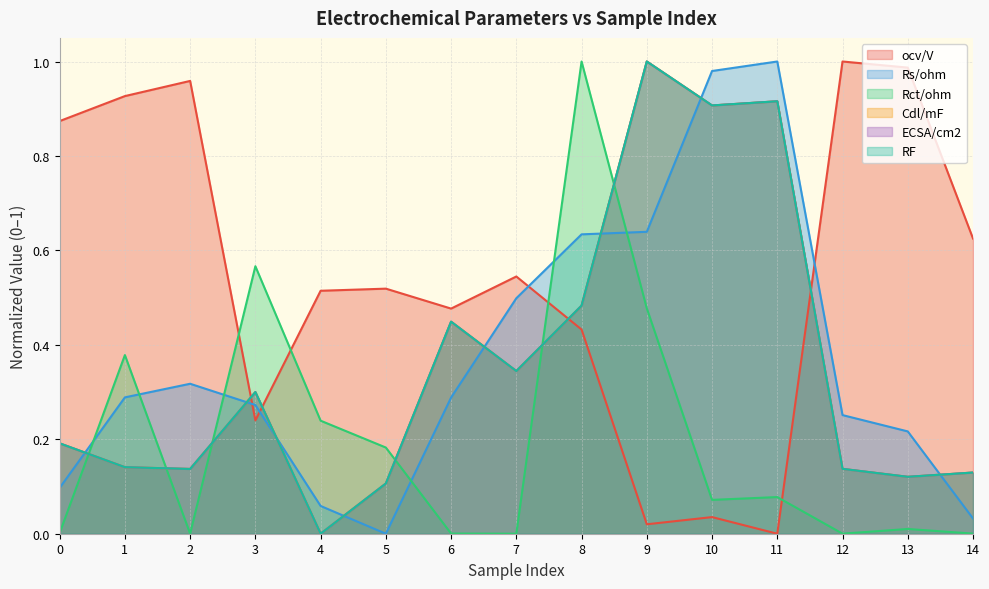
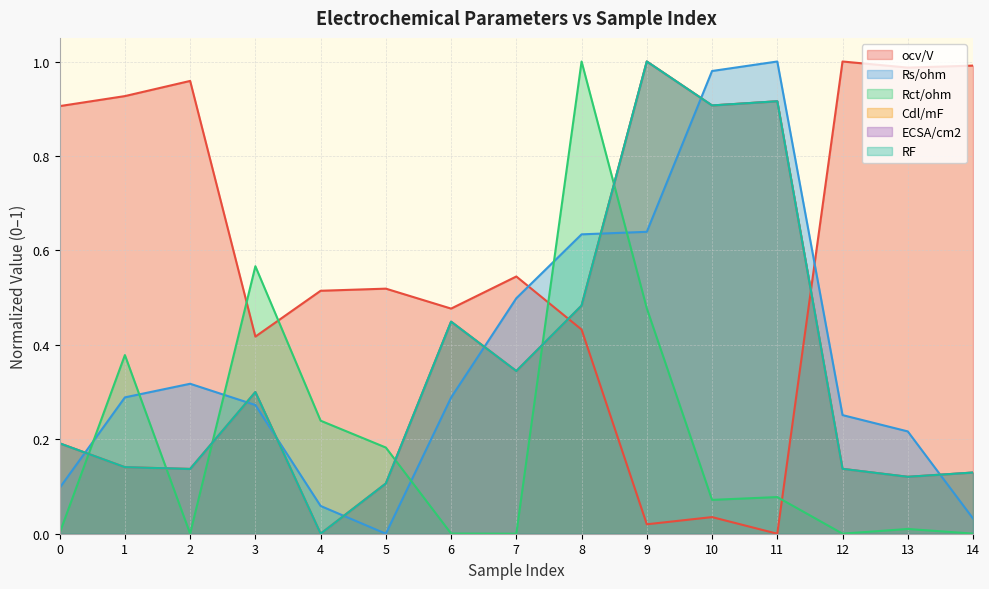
ocv/V, 0: 0.87 -> 0.91
ocv/V, 3: 0.24 -> 0.42
ocv/V, 14: 0.63 -> 0.99
